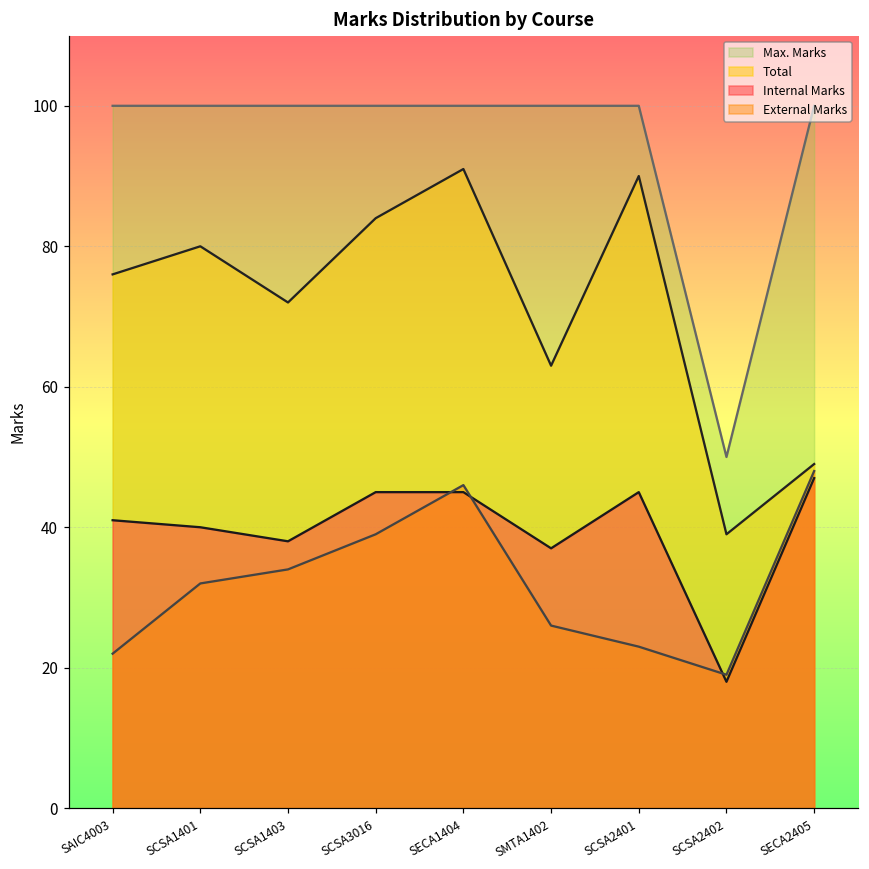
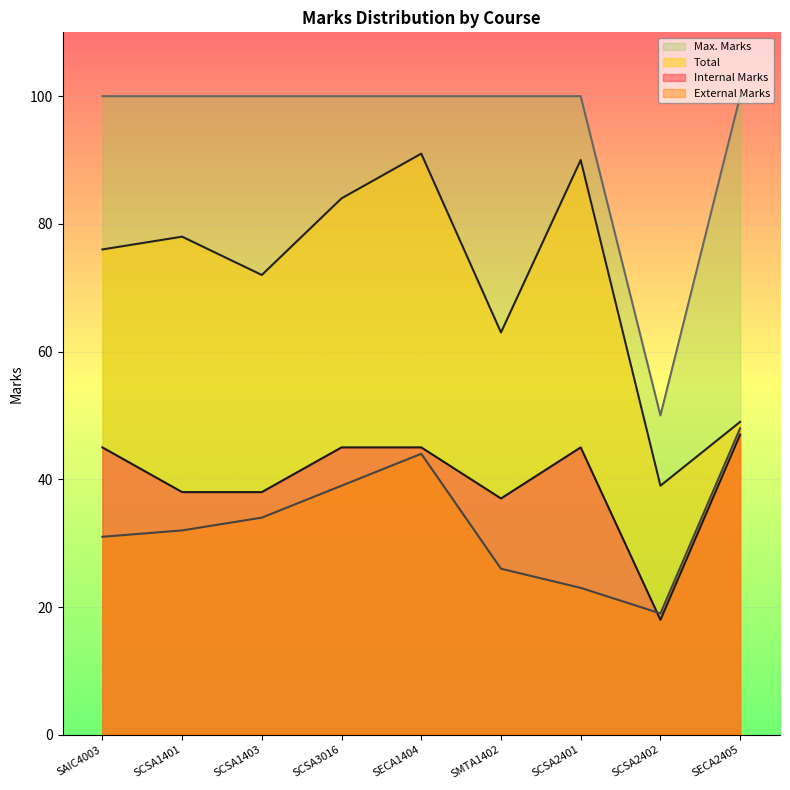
Internal Marks, SAIC4003: 41 -> 45
External Marks, SAIC4003: 22 -> 31
Total, SCSA1401: 80 -> 78
Internal Marks, SCSA1401: 40 -> 38
External Marks, SECA1404: 46 -> 44
